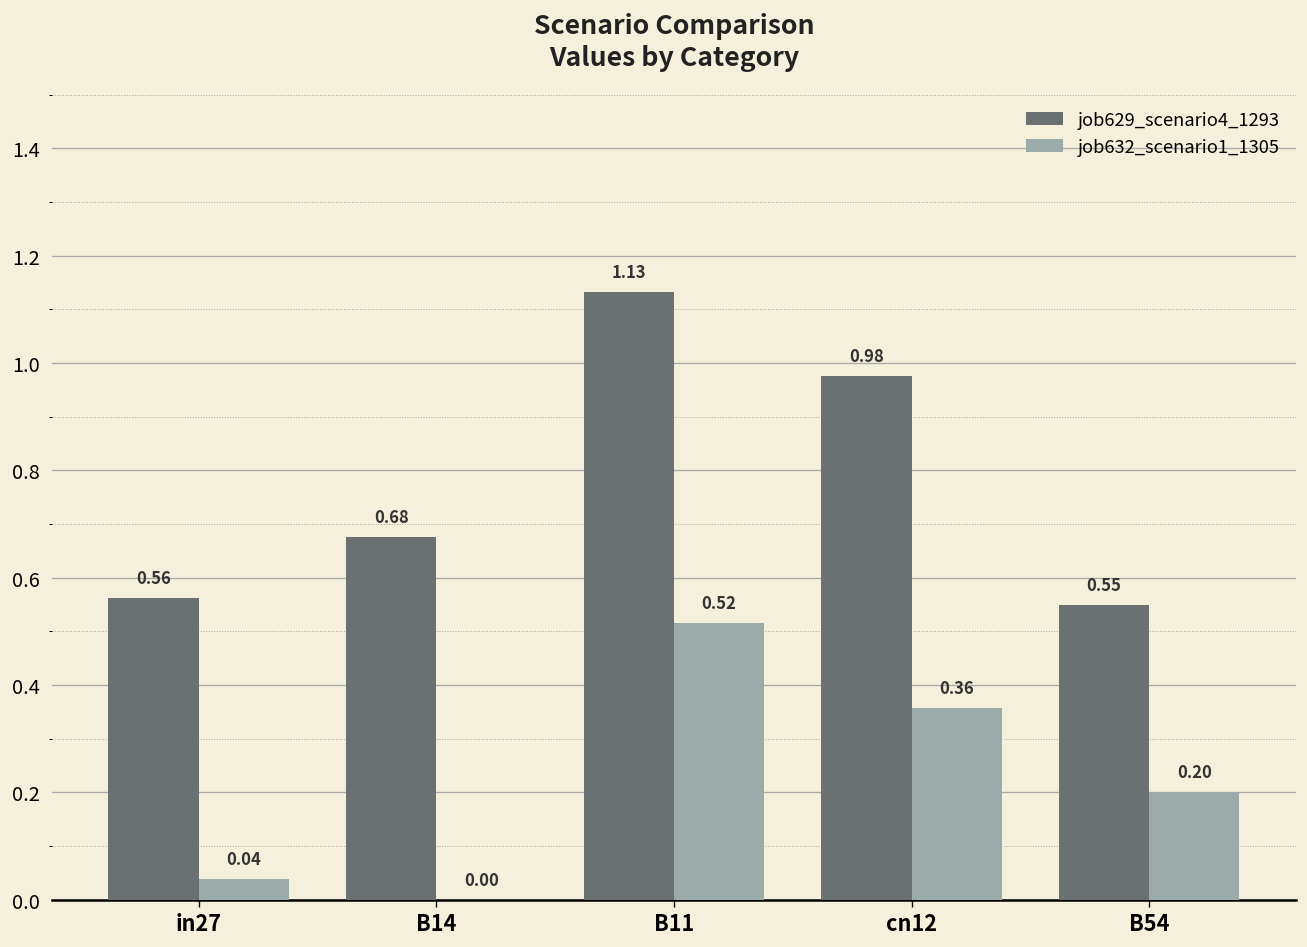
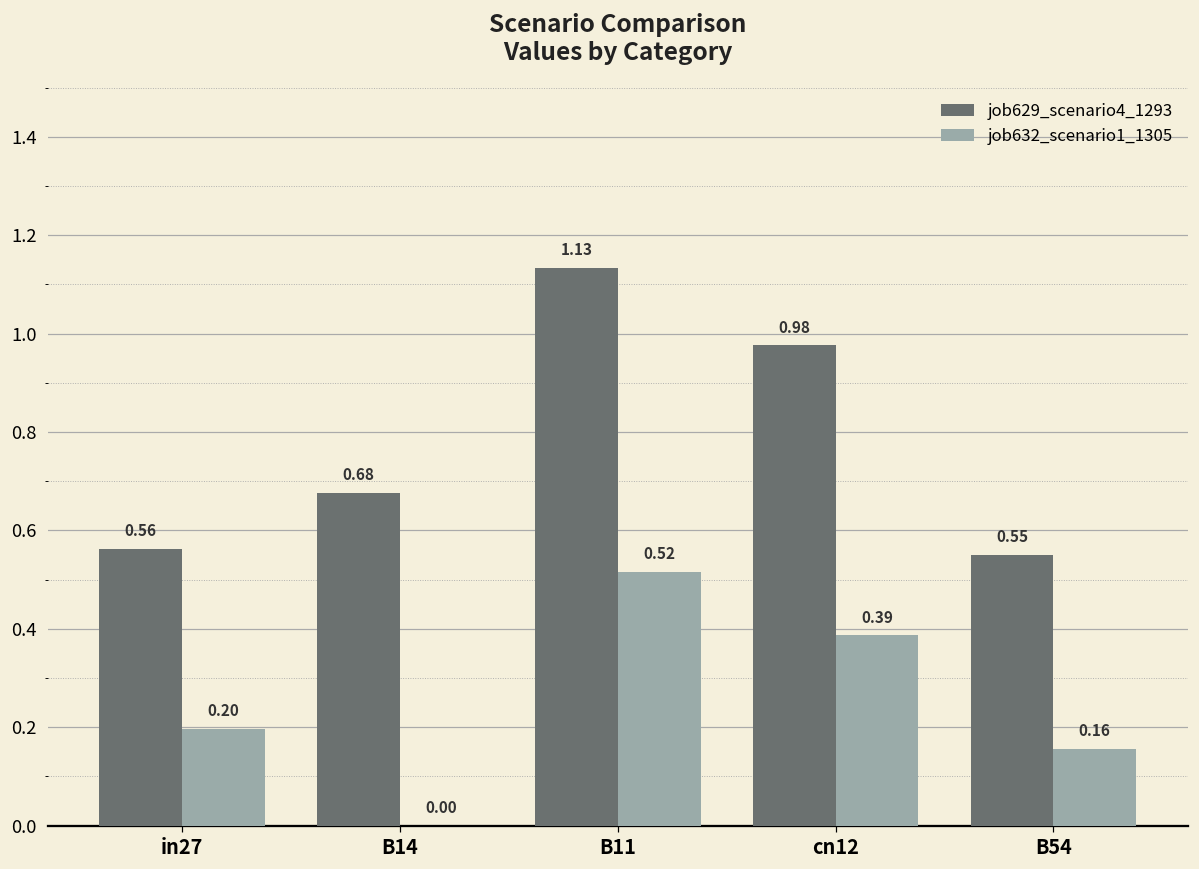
job632_scenario1_1305, in27: 0.04 -> 0.20
job632_scenario1_1305, cn12: 0.36 -> 0.39
job632_scenario1_1305, B54: 0.20 -> 0.16
